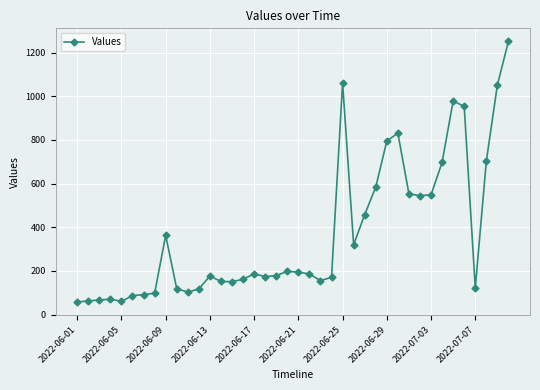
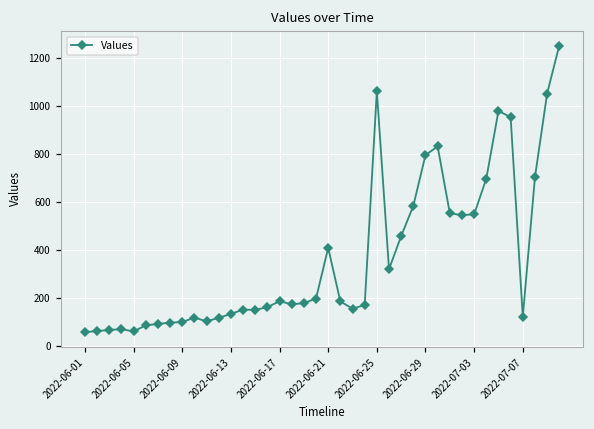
2022-06-09: 360 -> 100
2022-06-13: 180 -> 130
2022-06-21: 200 -> 410
